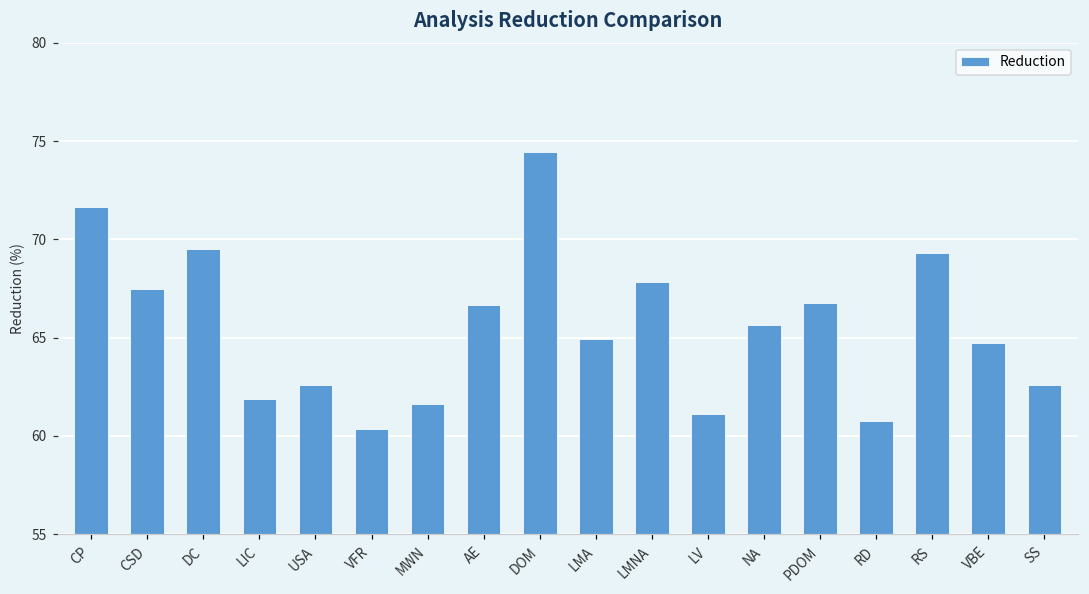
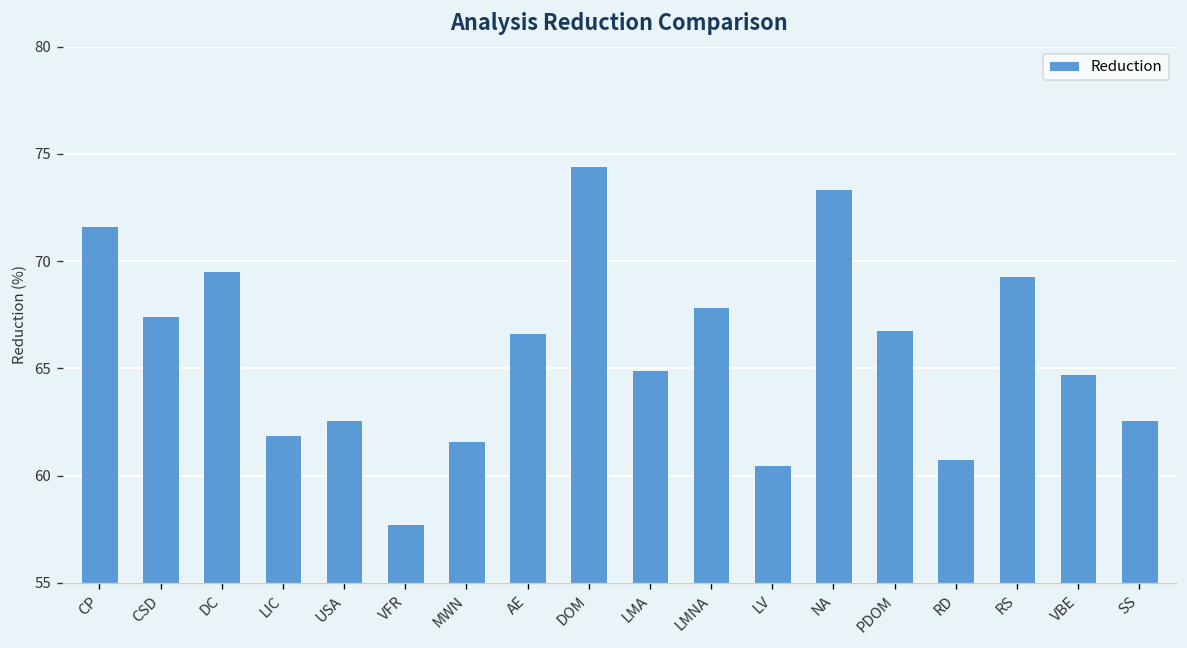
VFR: 60.4 -> 57.8
LV: 61.1 -> 60.5
NA: 65.6 -> 73.4
